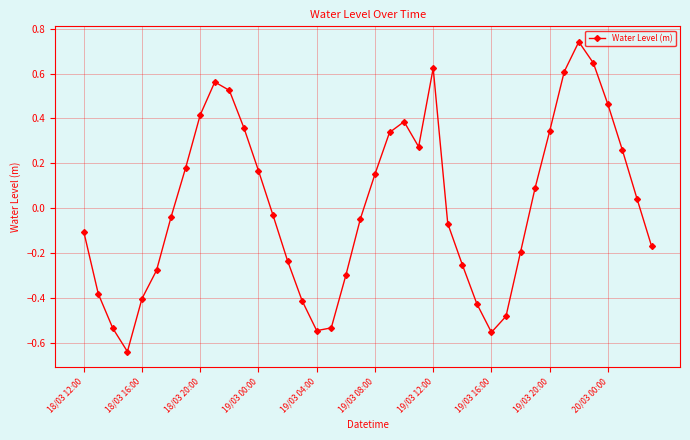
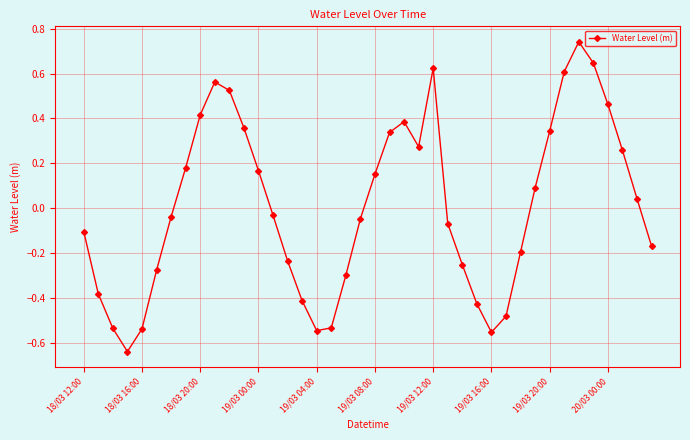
18/03 16:00: -0.40 -> -0.54
